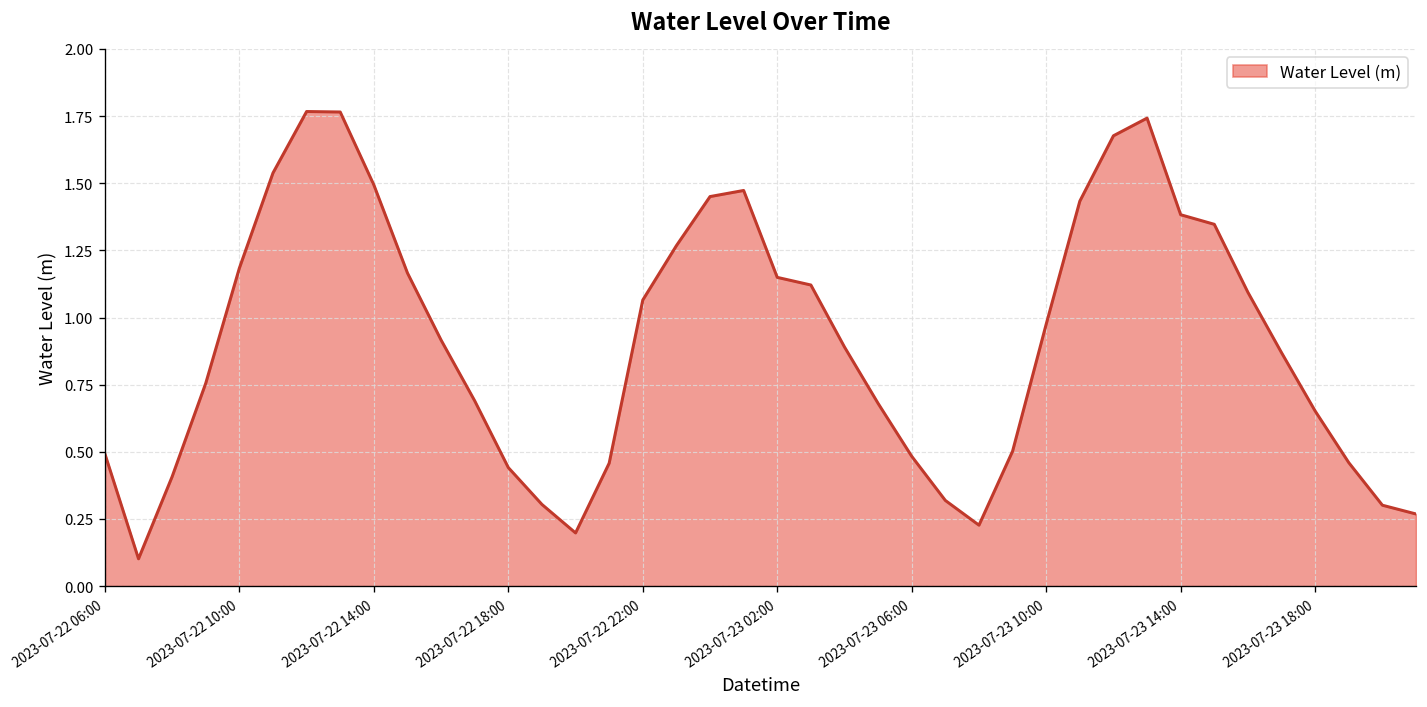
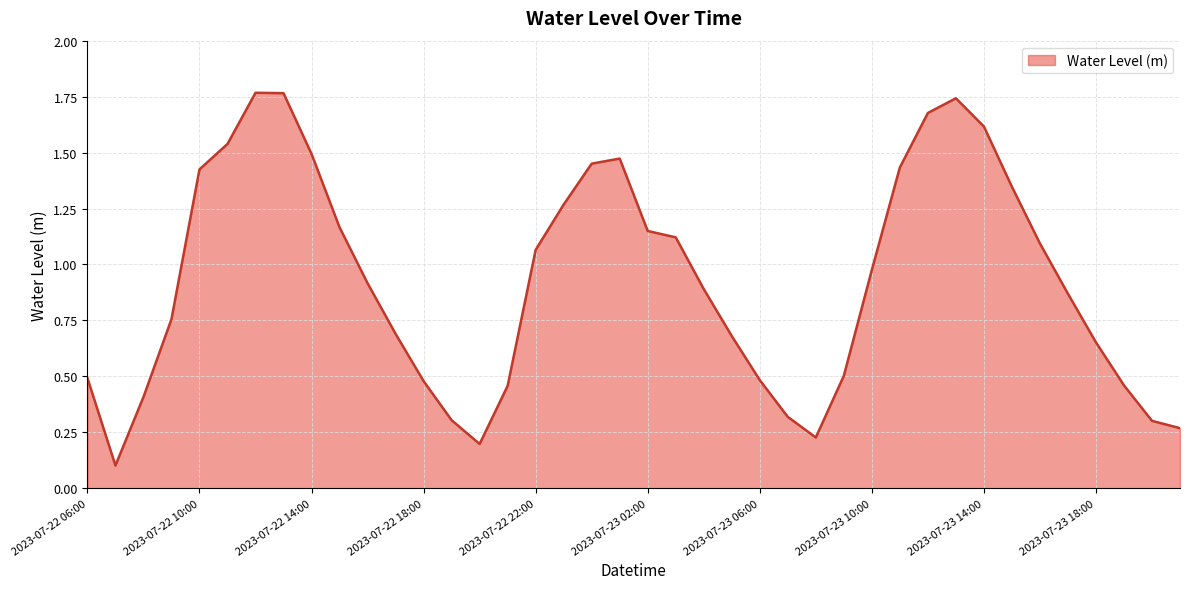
2023-07-22 10:00: 1.18 -> 1.42
2023-07-22 18:00: 0.44 -> 0.48
2023-07-23 14:00: 1.38 -> 1.62
